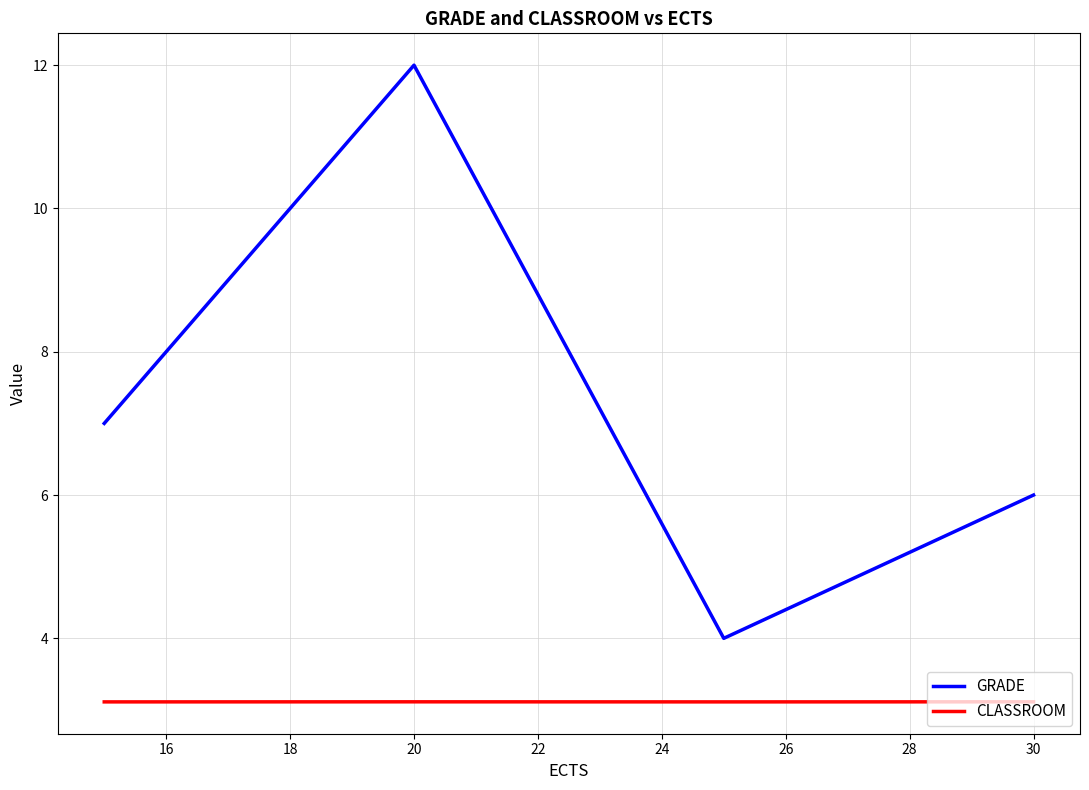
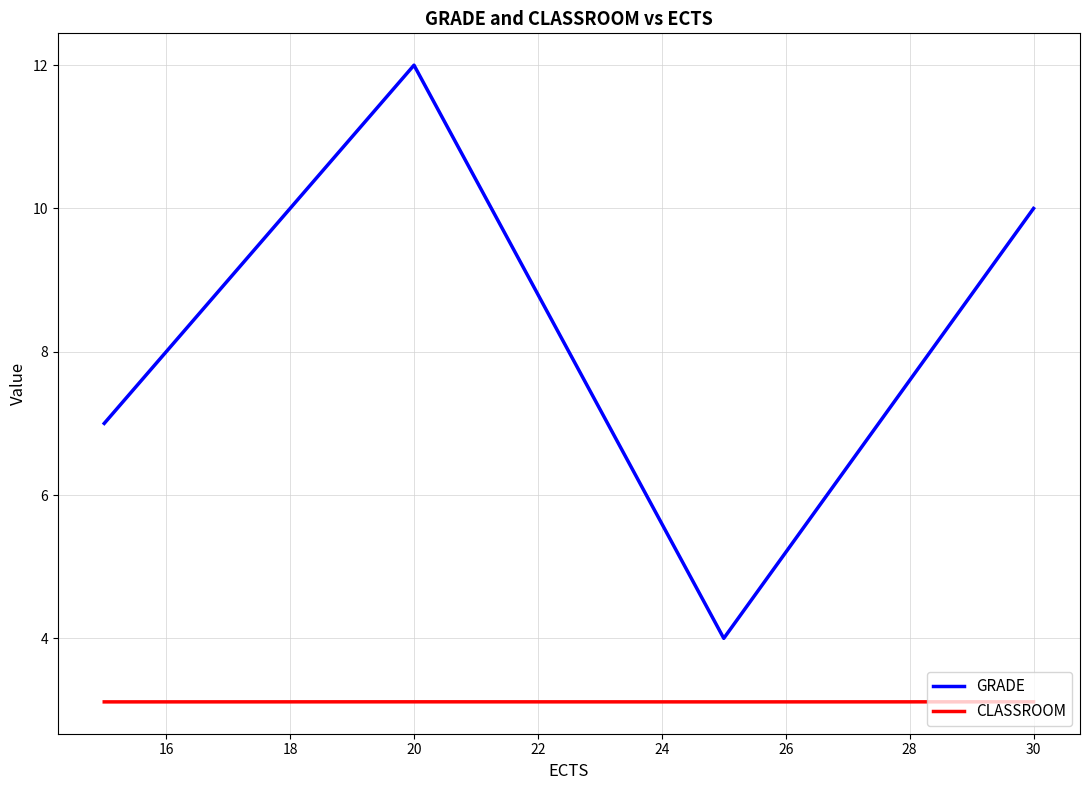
GRADE, 30: 6 -> 10
